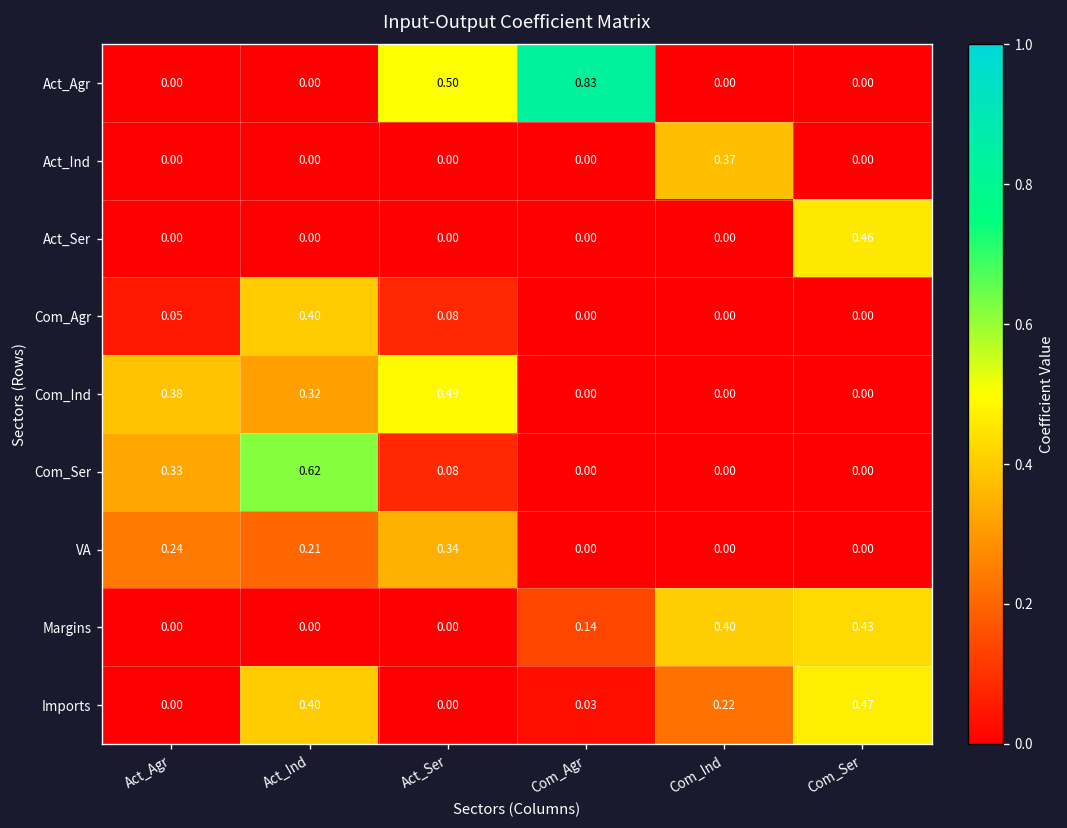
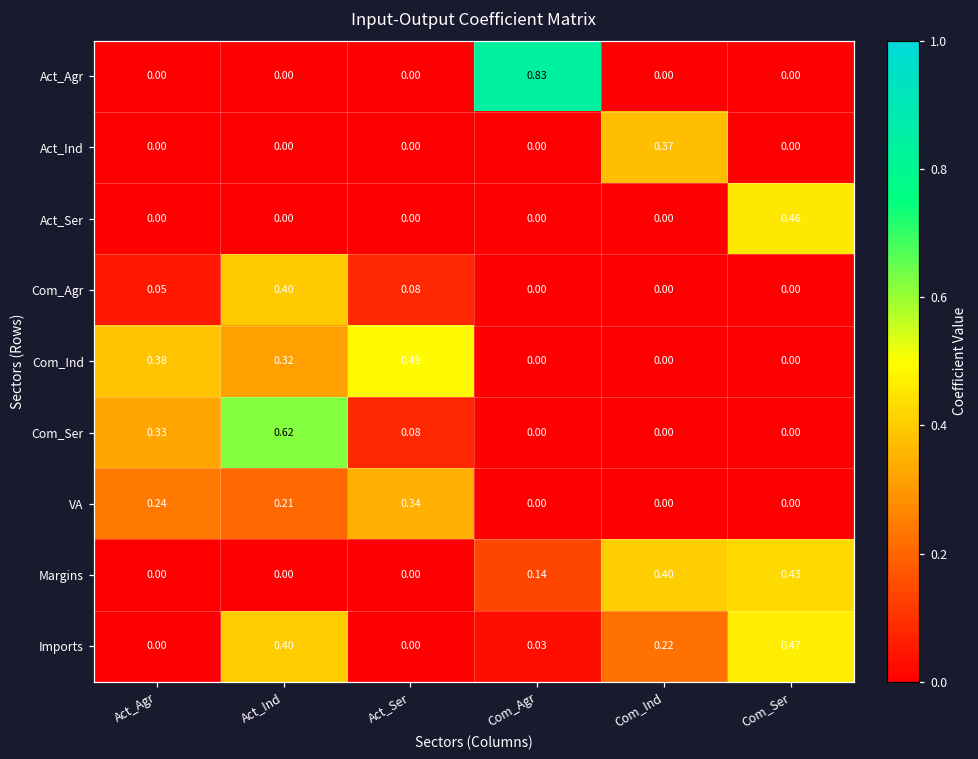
Act_Agr, Act_Ser: 0.50 -> 0.00
